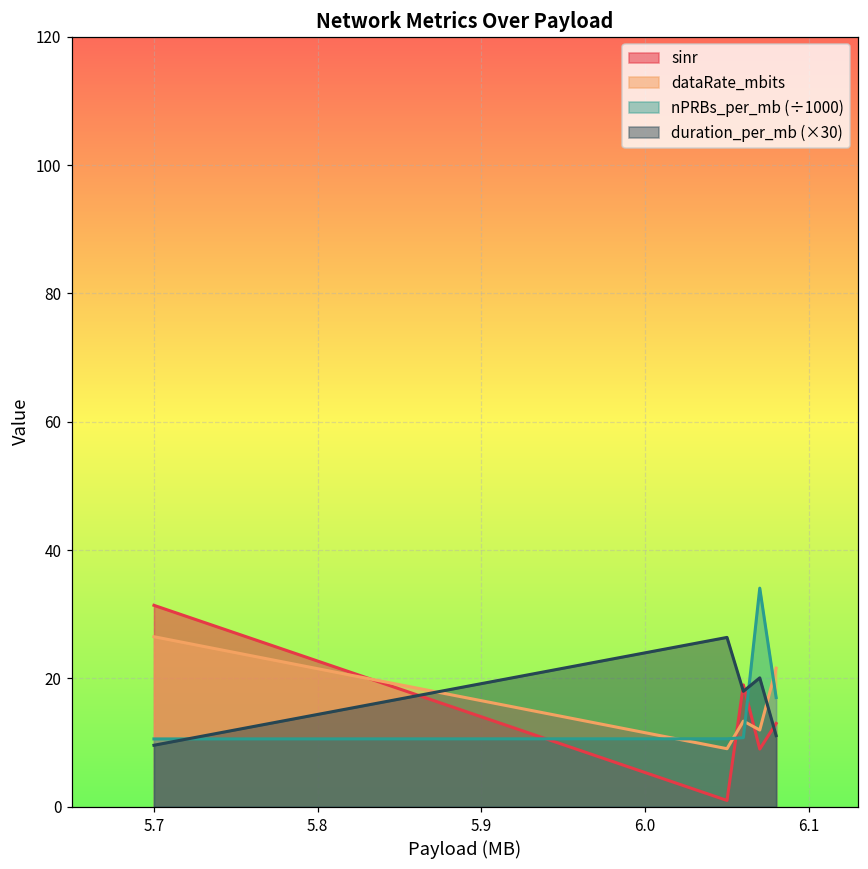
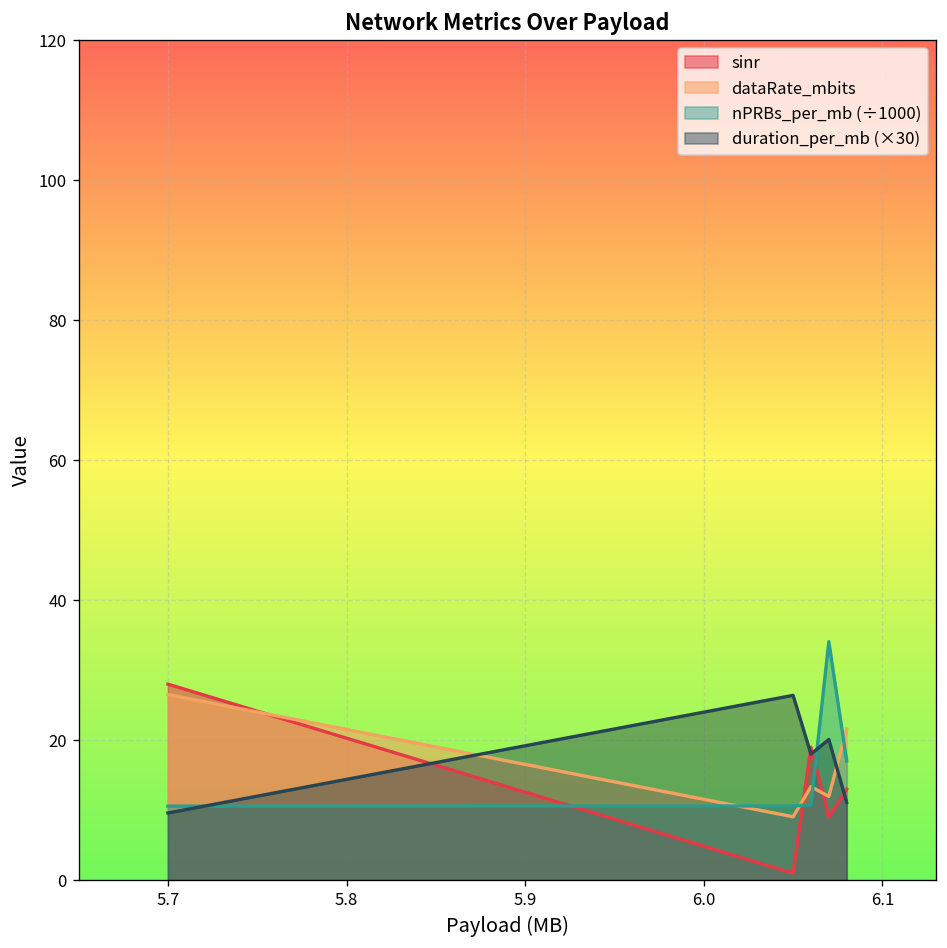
sinr, 5.7: 31 -> 28
